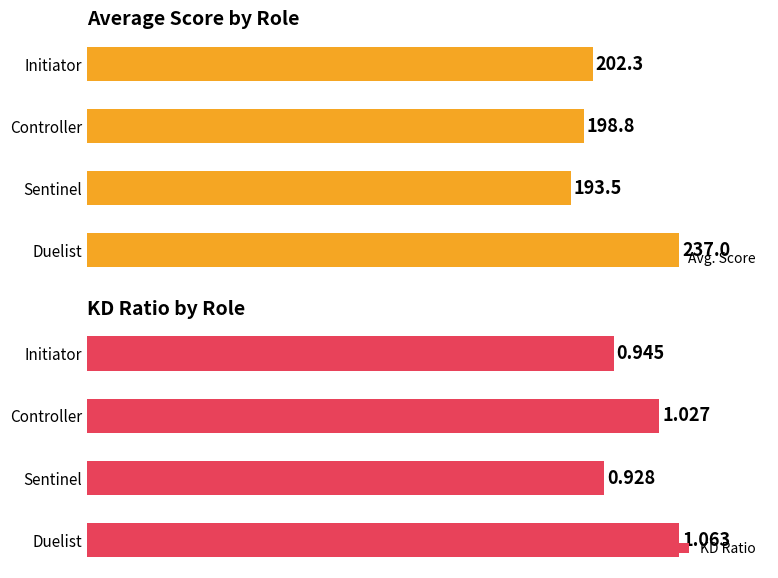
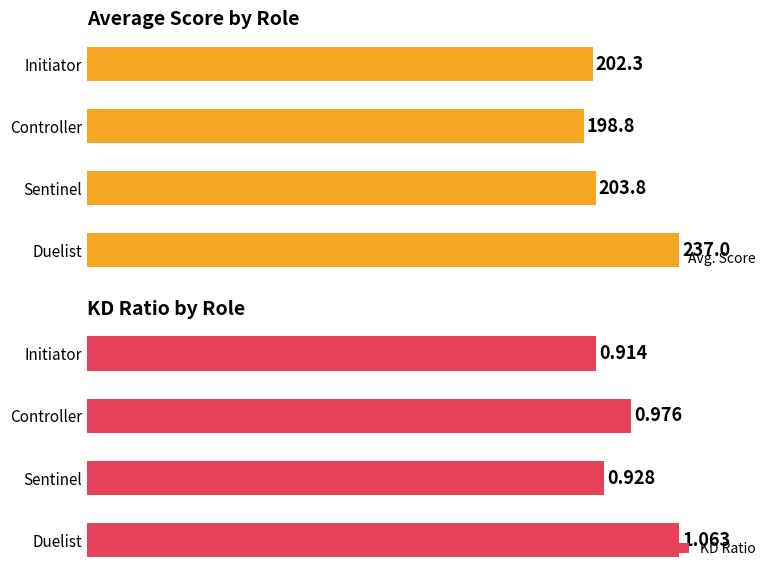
Average Score by Role, Sentinel: 193.5 -> 203.8
KD Ratio by Role, Initiator: 0.945 -> 0.914
KD Ratio by Role, Controller: 1.027 -> 0.976
